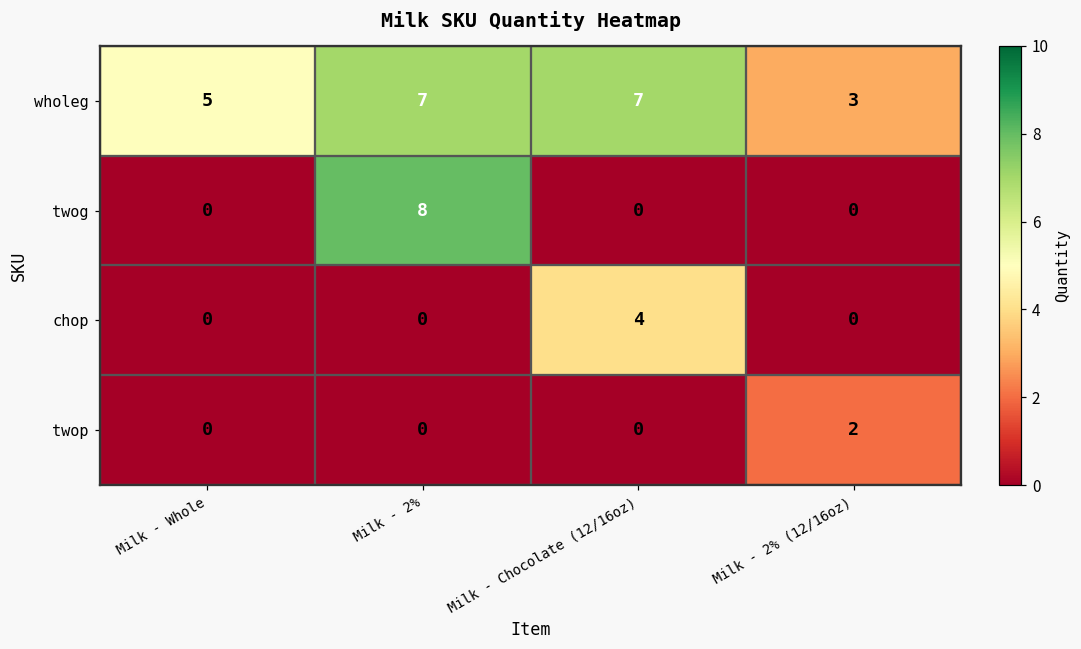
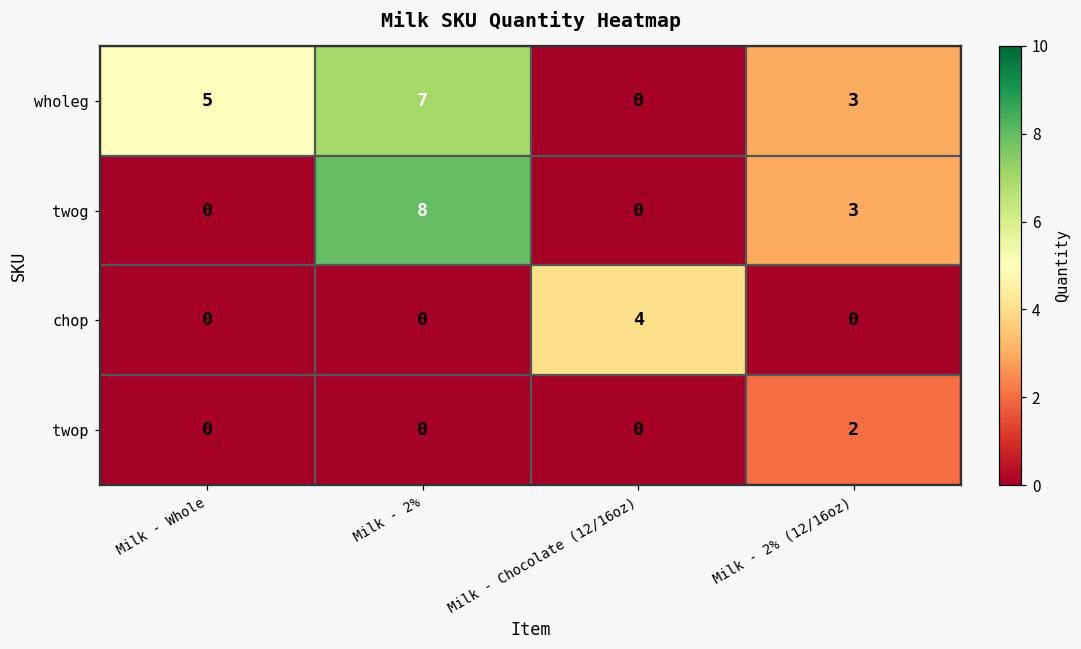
wholeg, Milk - Chocolate (12/16oz): 7 -> 0
twog, Milk - 2% (12/16oz): 0 -> 3
